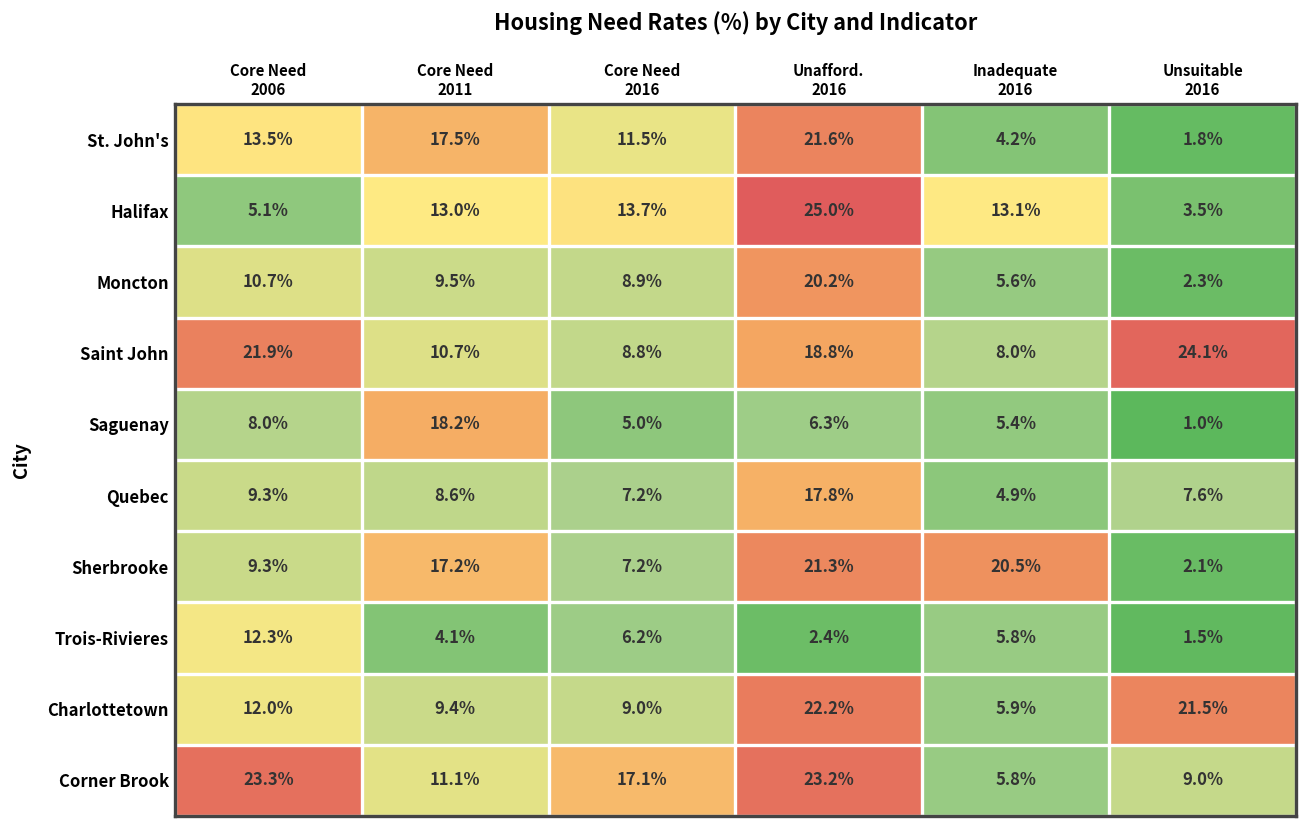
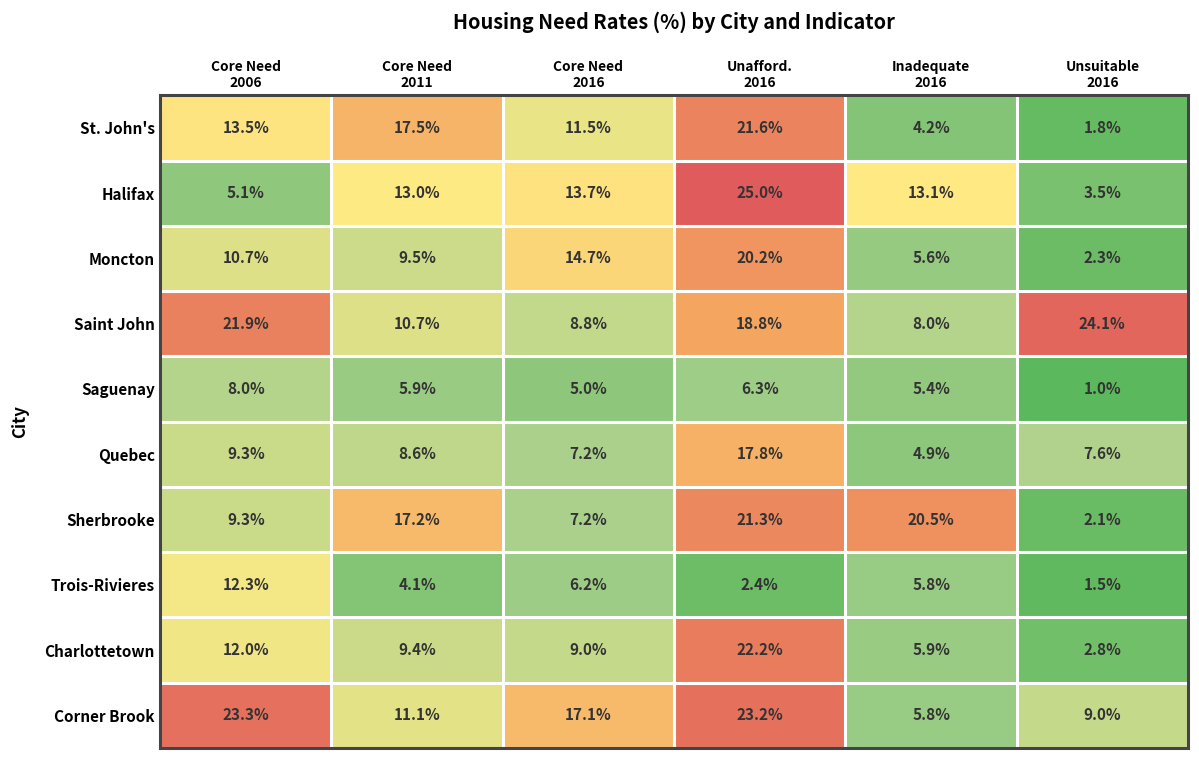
Moncton, Core Need 2016: 8.9% -> 14.7%
Saguenay, Core Need 2011: 18.2% -> 5.9%
Charlottetown, Unsuitable 2016: 21.5% -> 2.8%
